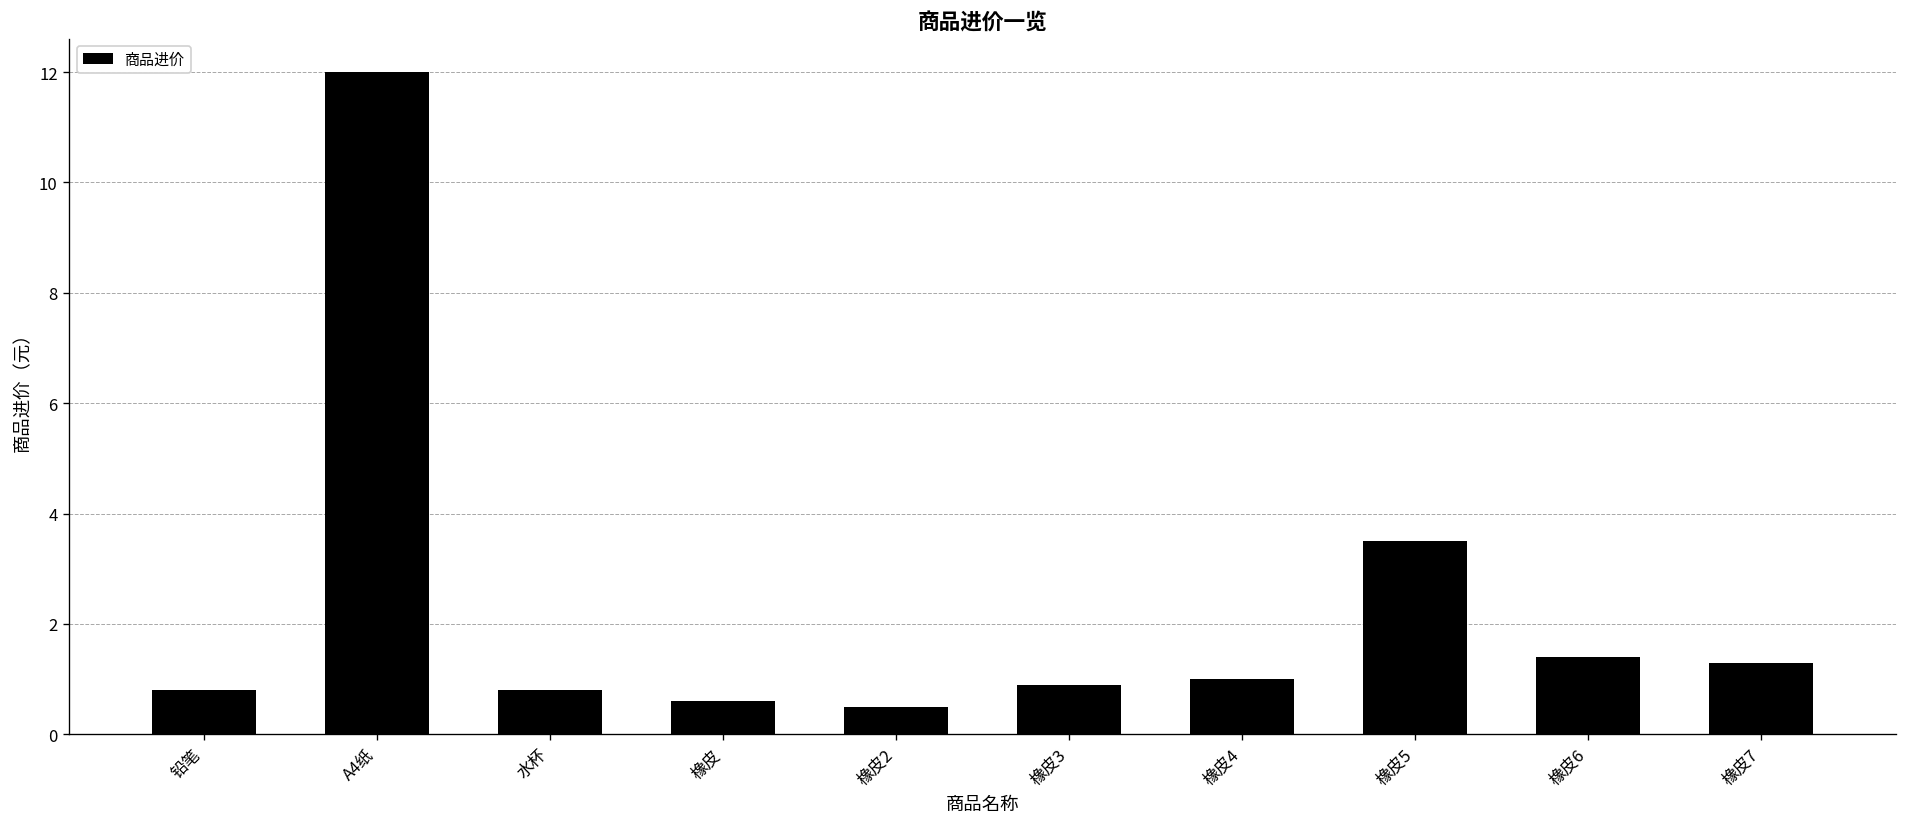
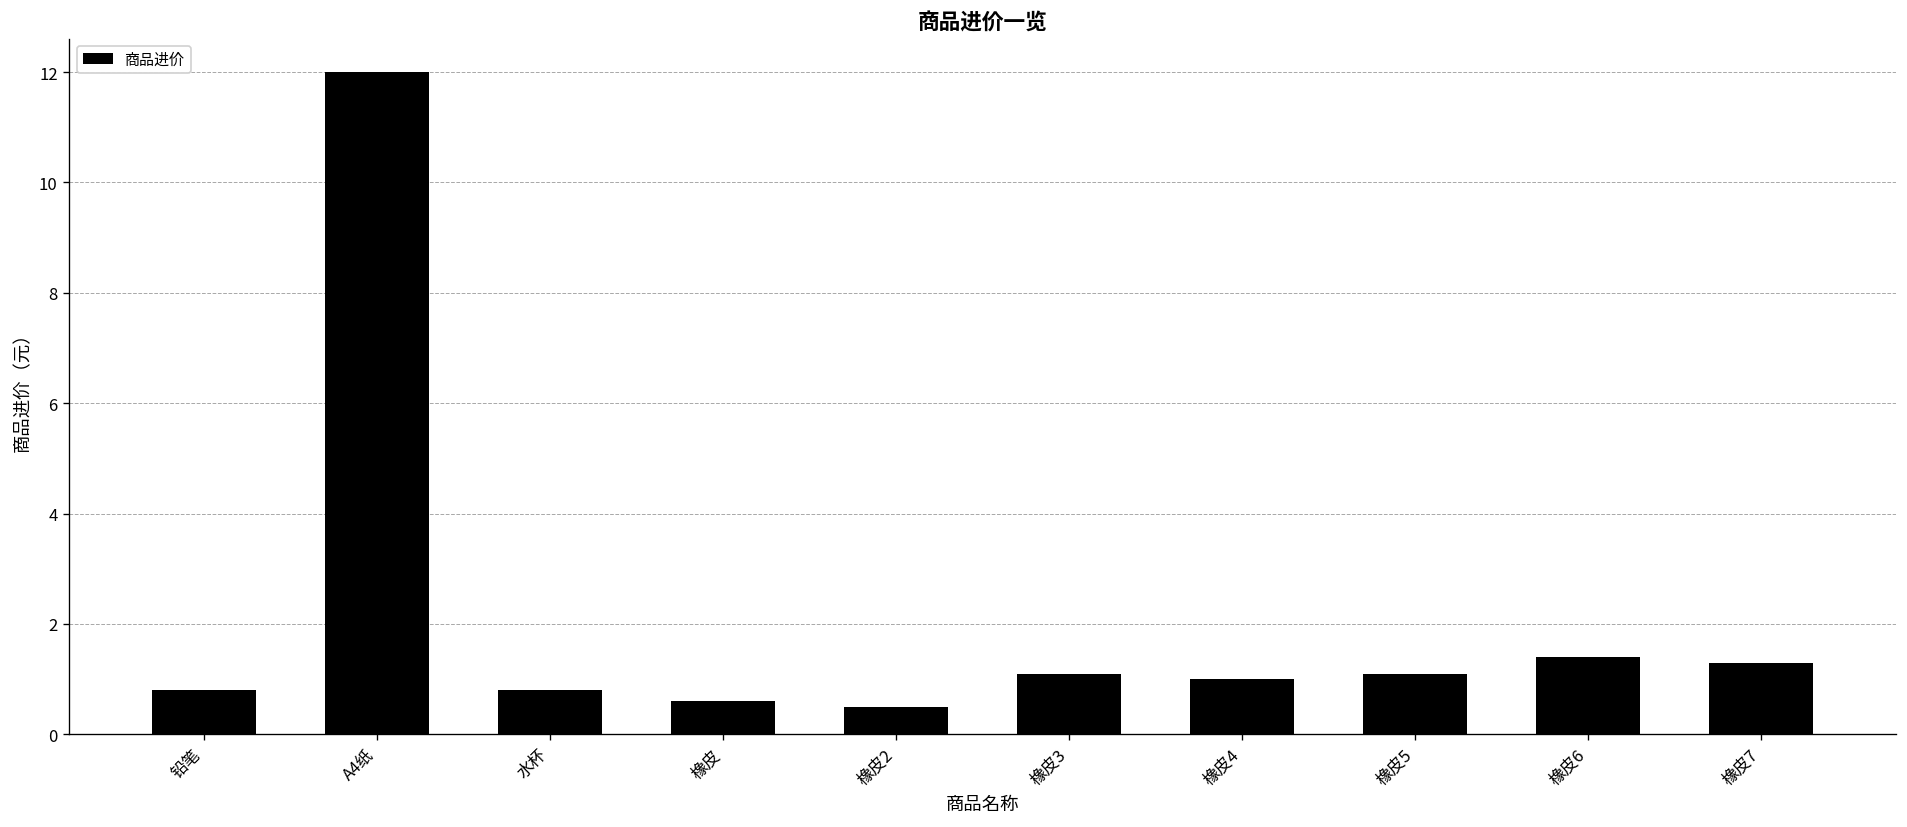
橡皮3: 0.9 -> 1.1
橡皮5: 3.5 -> 1.1
